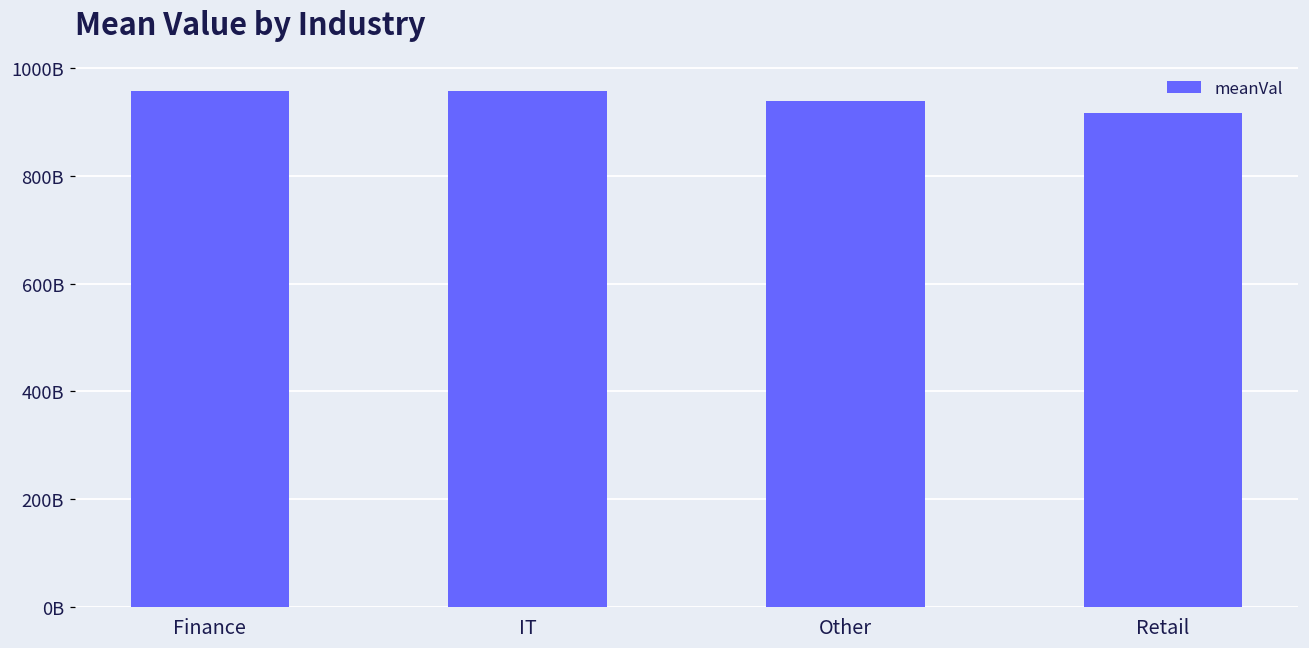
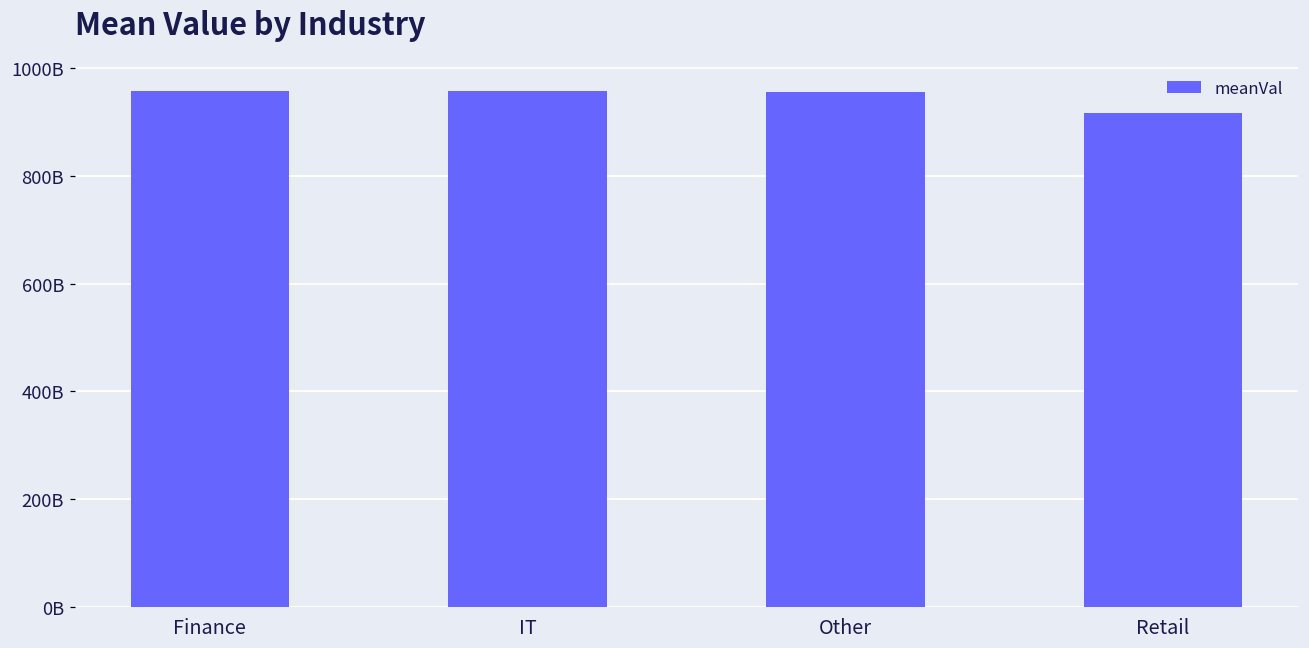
Other: 940000000000 -> 960000000000
